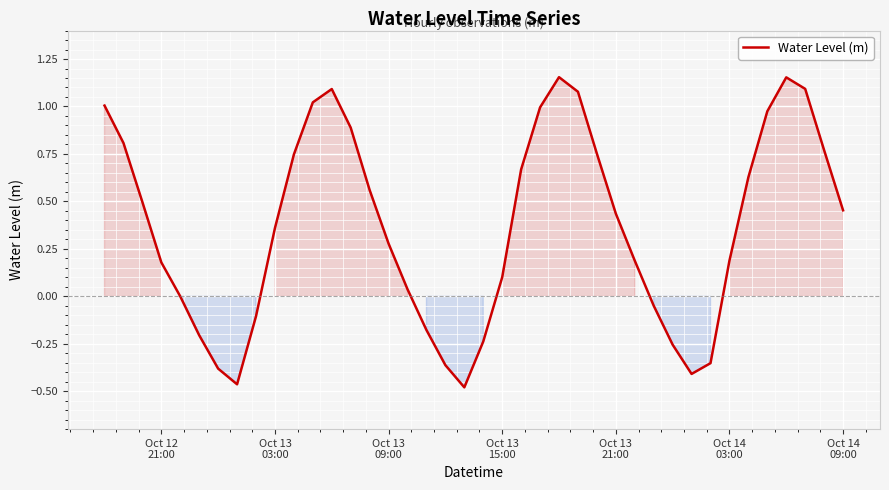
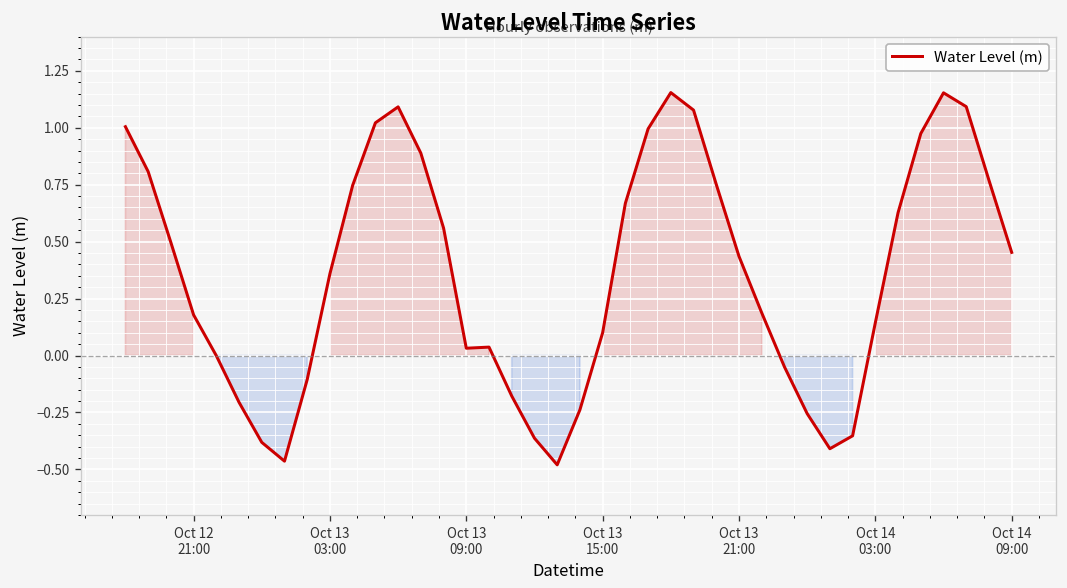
Oct 13 09:00: 0.28 -> 0.03
Oct 14 03:00: 0.19 -> 0.14
